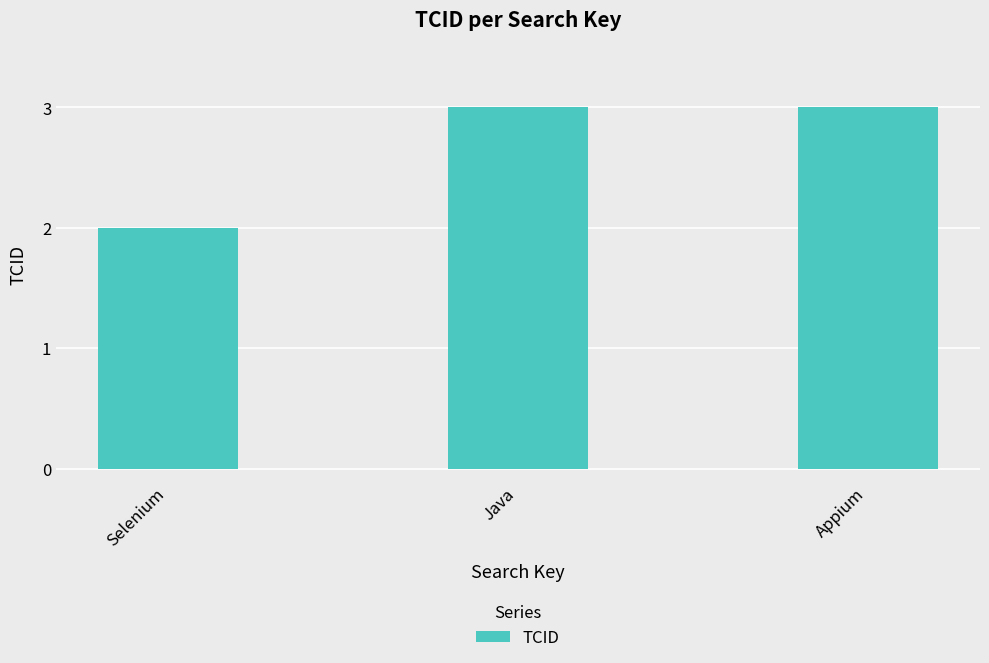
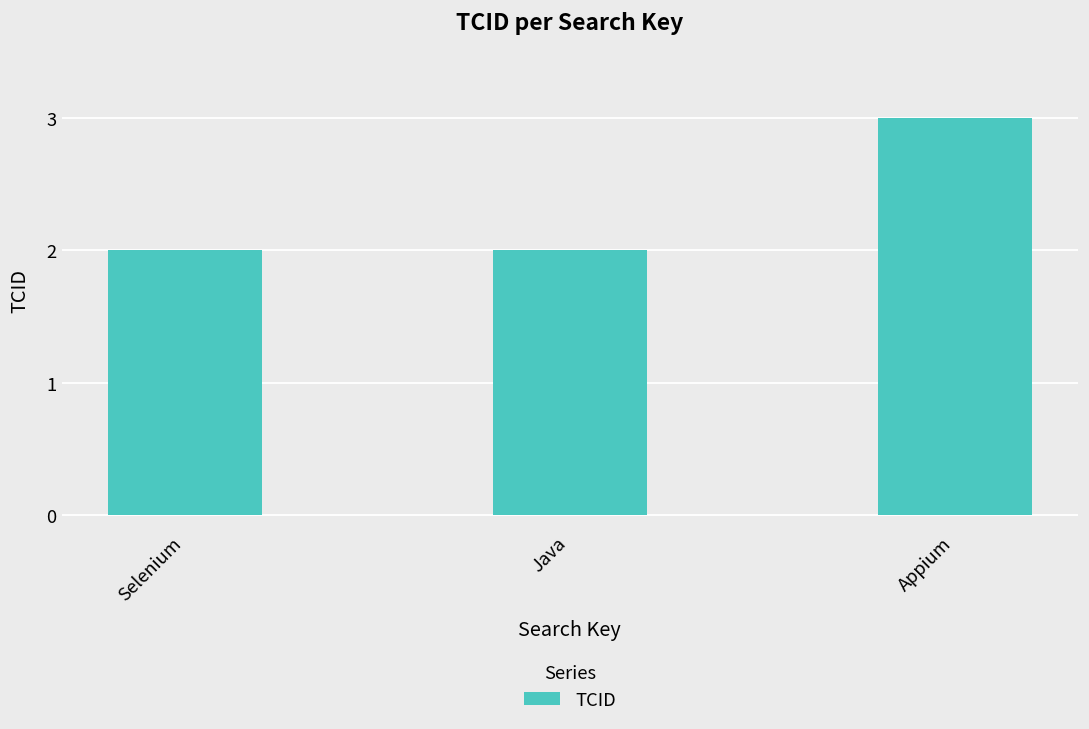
Java: 3 -> 2
